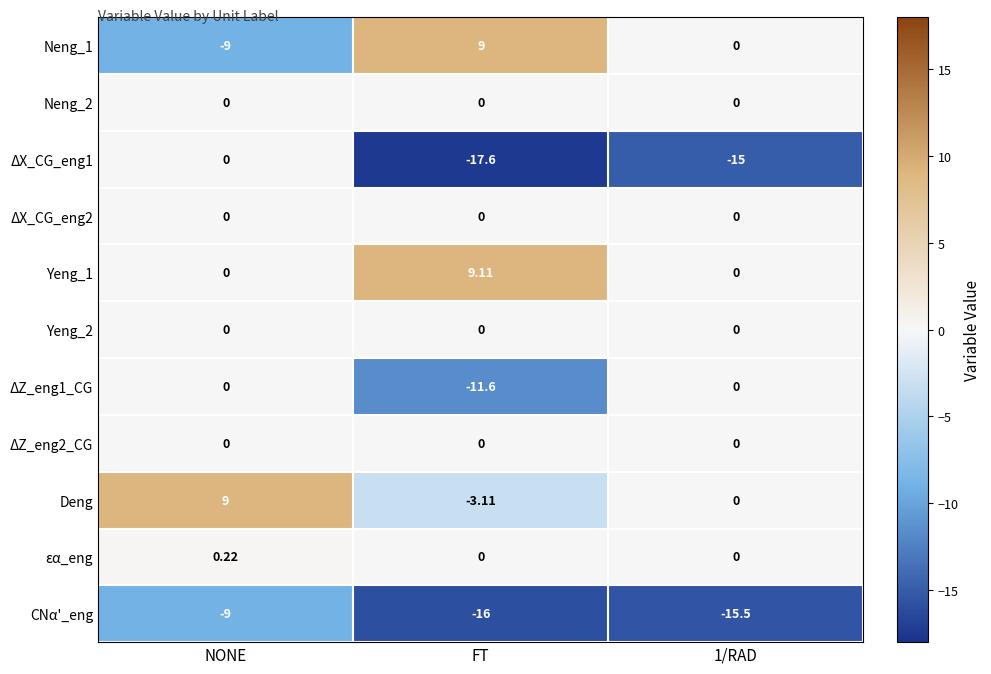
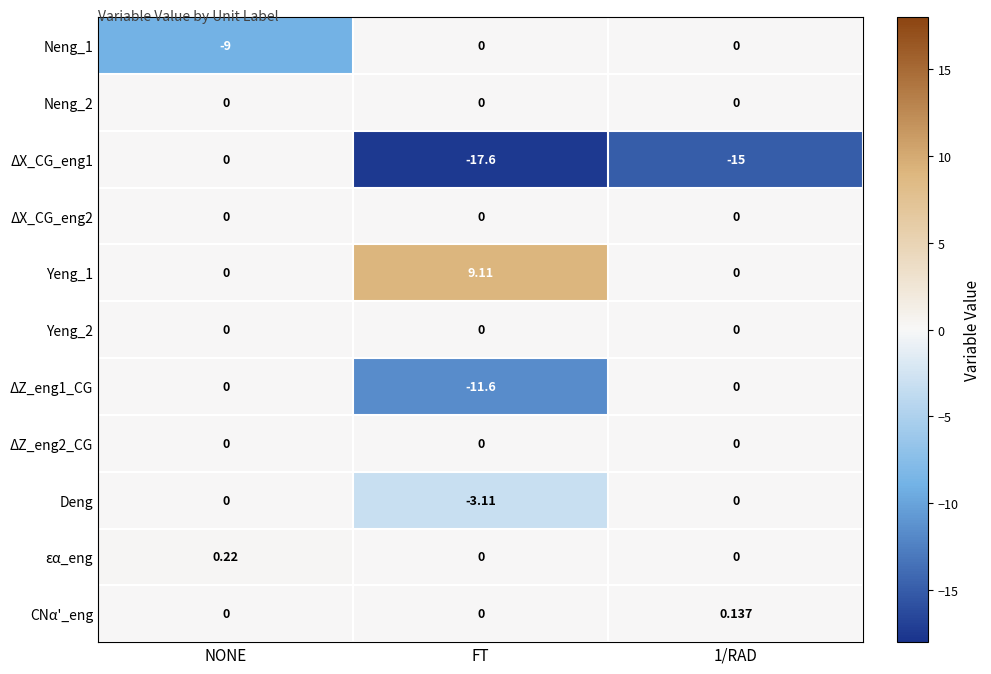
Neng_1, FT: 9 -> 0
Deng, NONE: 9 -> 0
CNα'_eng, NONE: -9 -> 0
CNα'_eng, FT: -16 -> 0
CNα'_eng, 1/RAD: -15.5 -> 0.137
